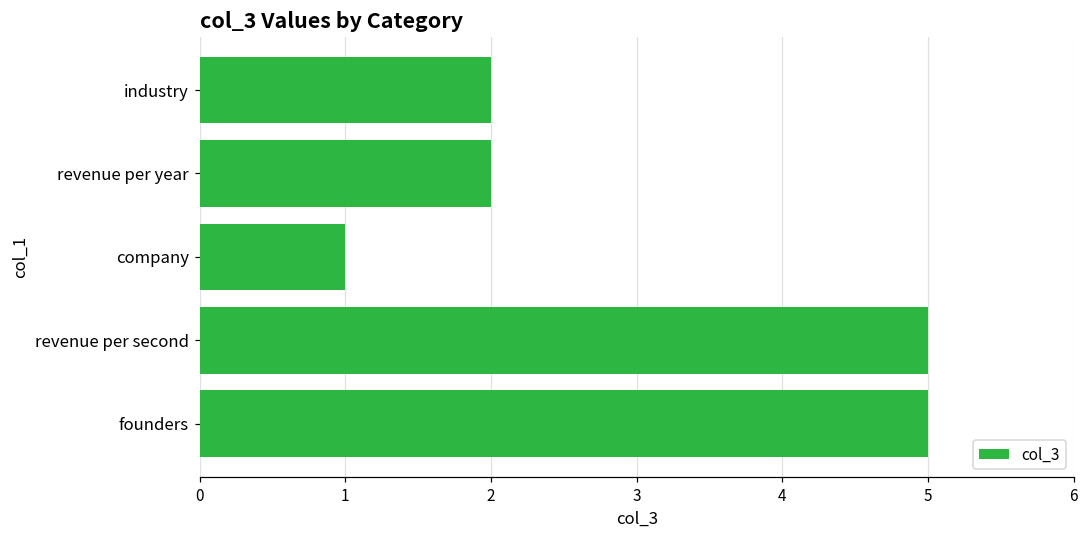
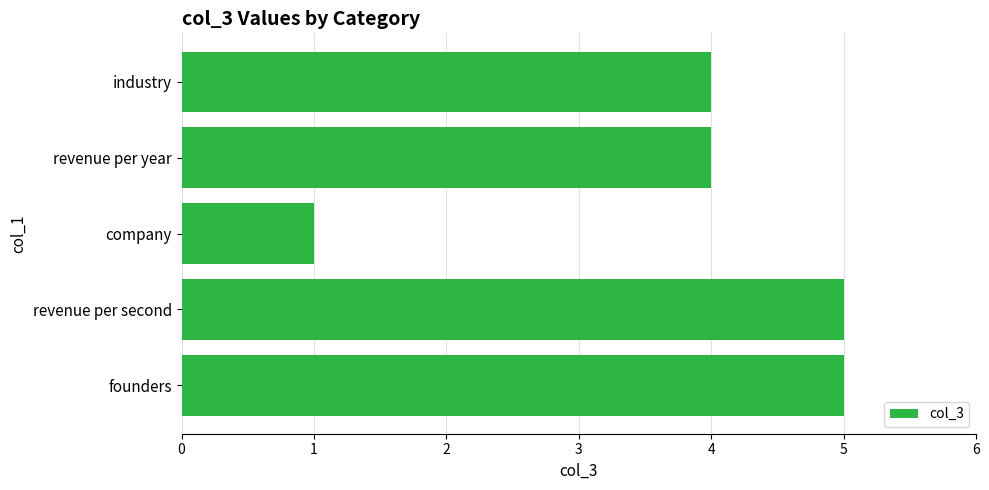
industry: 2 -> 4
revenue per year: 2 -> 4
